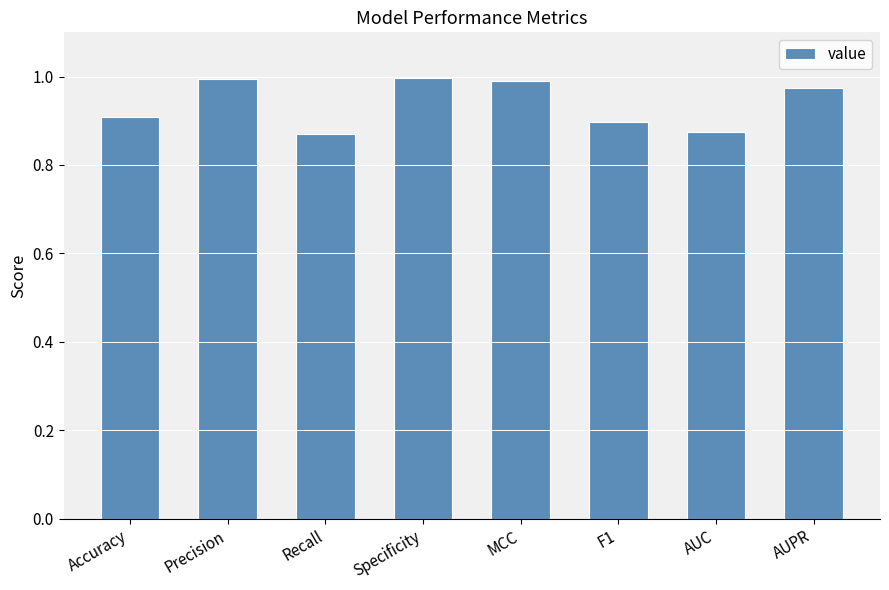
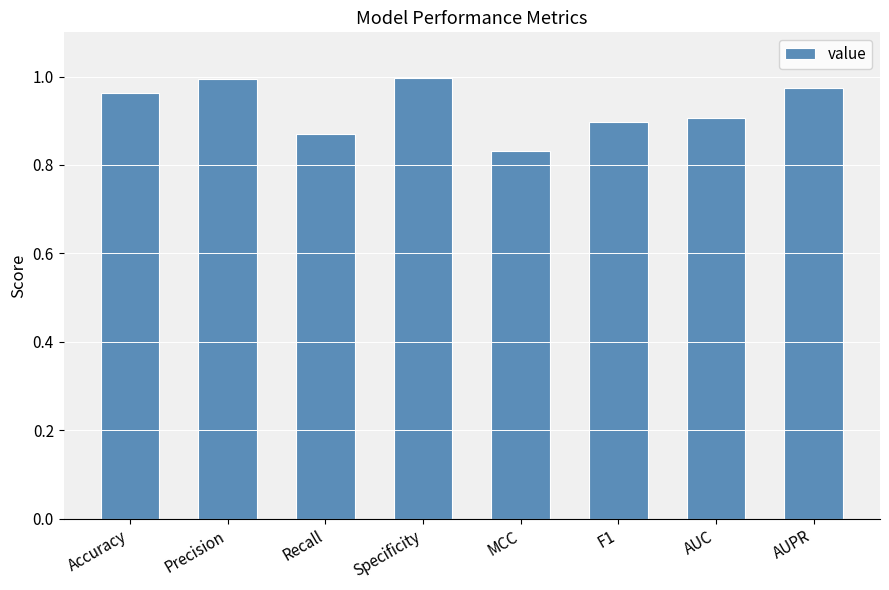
Accuracy: 0.91 -> 0.96
MCC: 0.99 -> 0.83
AUC: 0.87 -> 0.91
